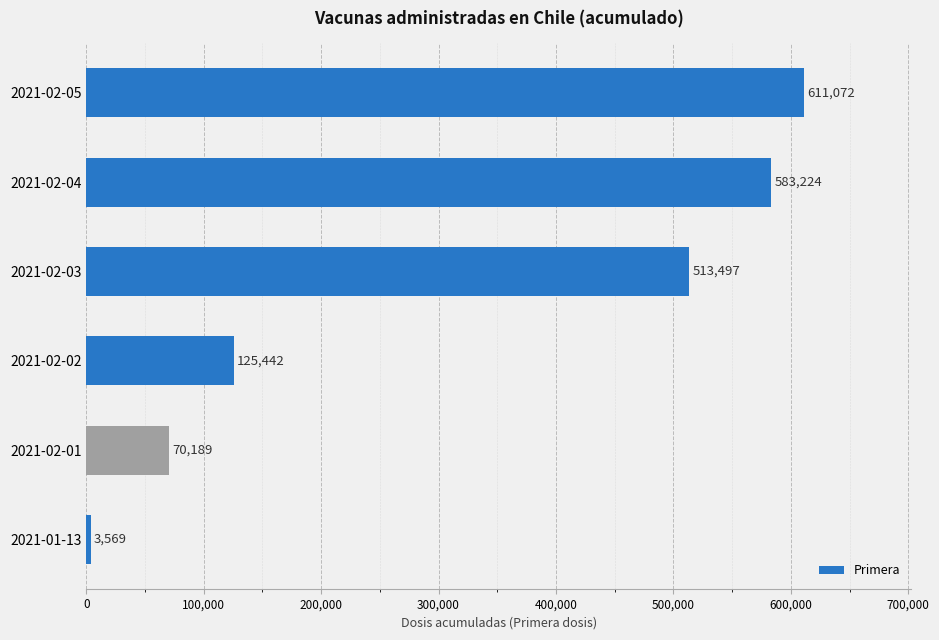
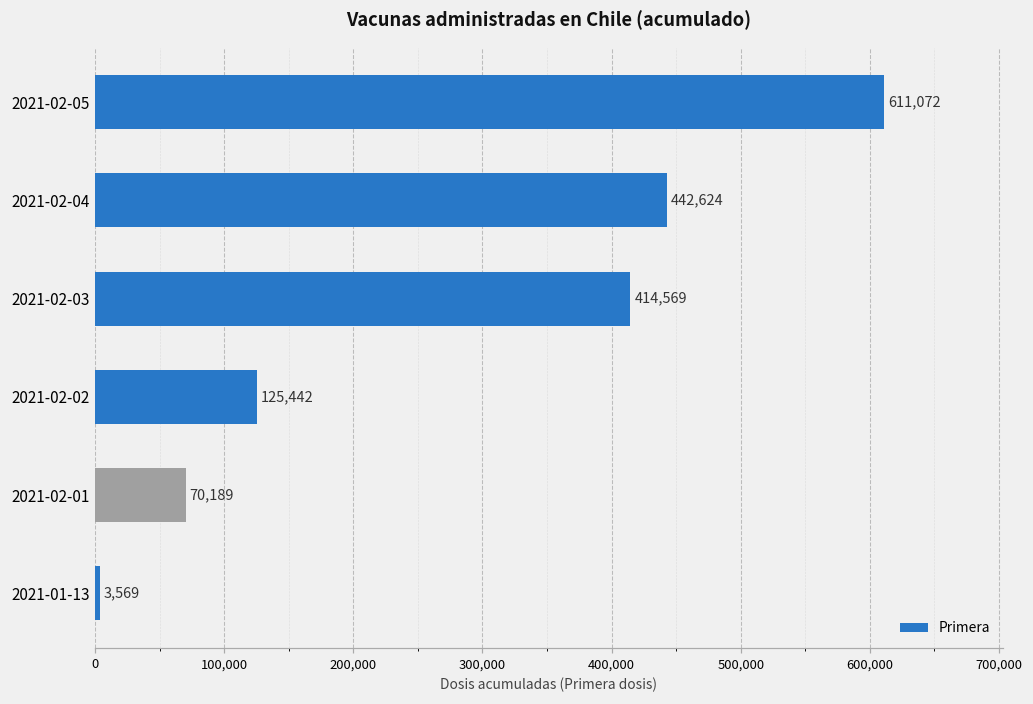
2021-02-04: 583,224 -> 442,624
2021-02-03: 513,497 -> 414,569
